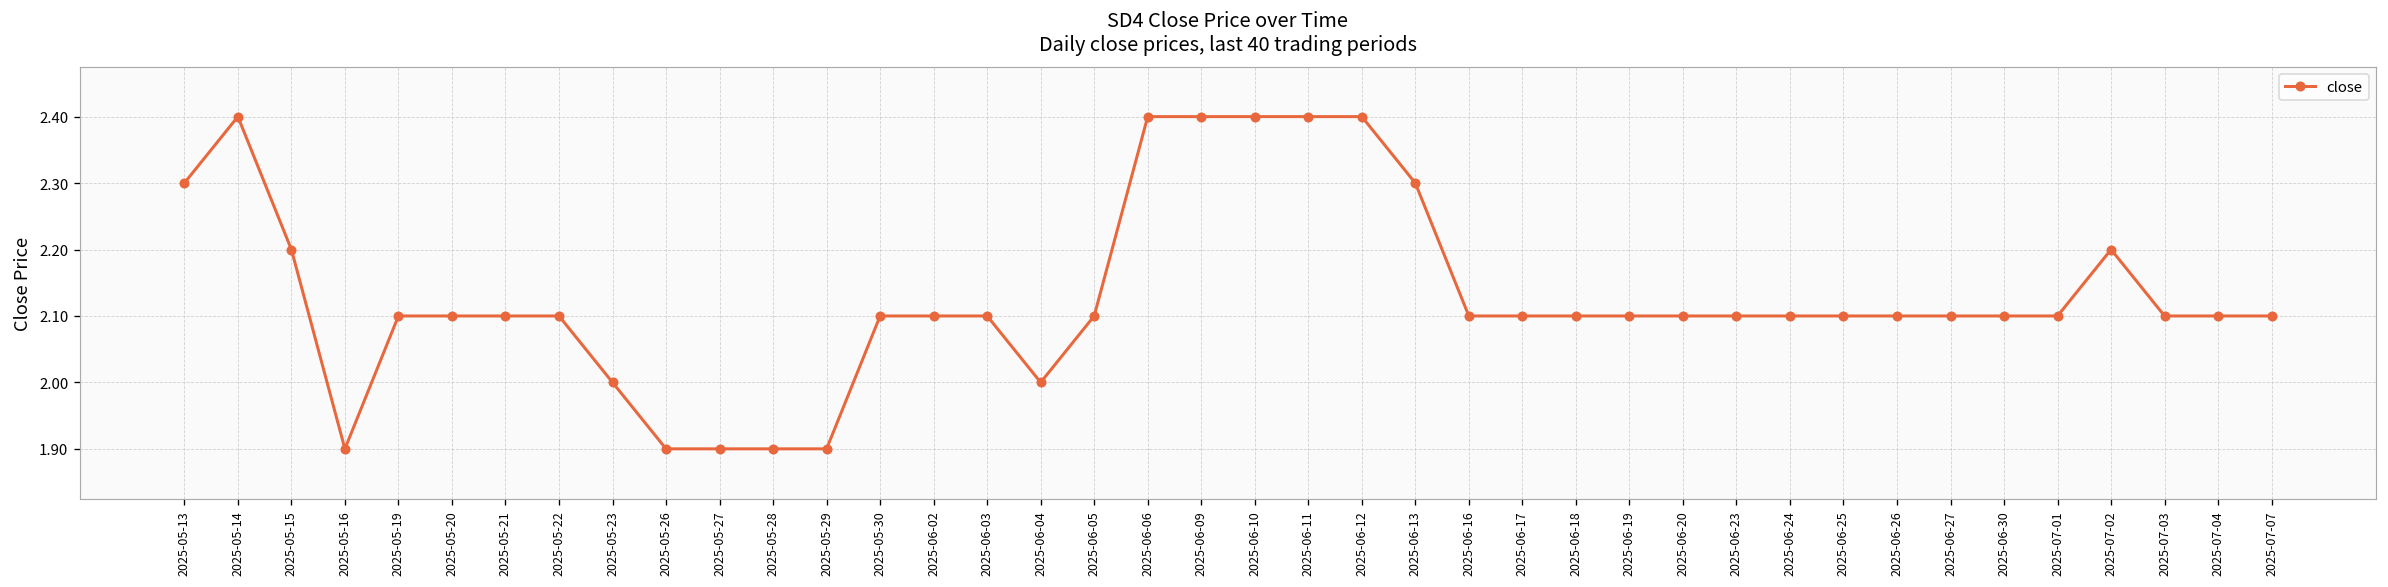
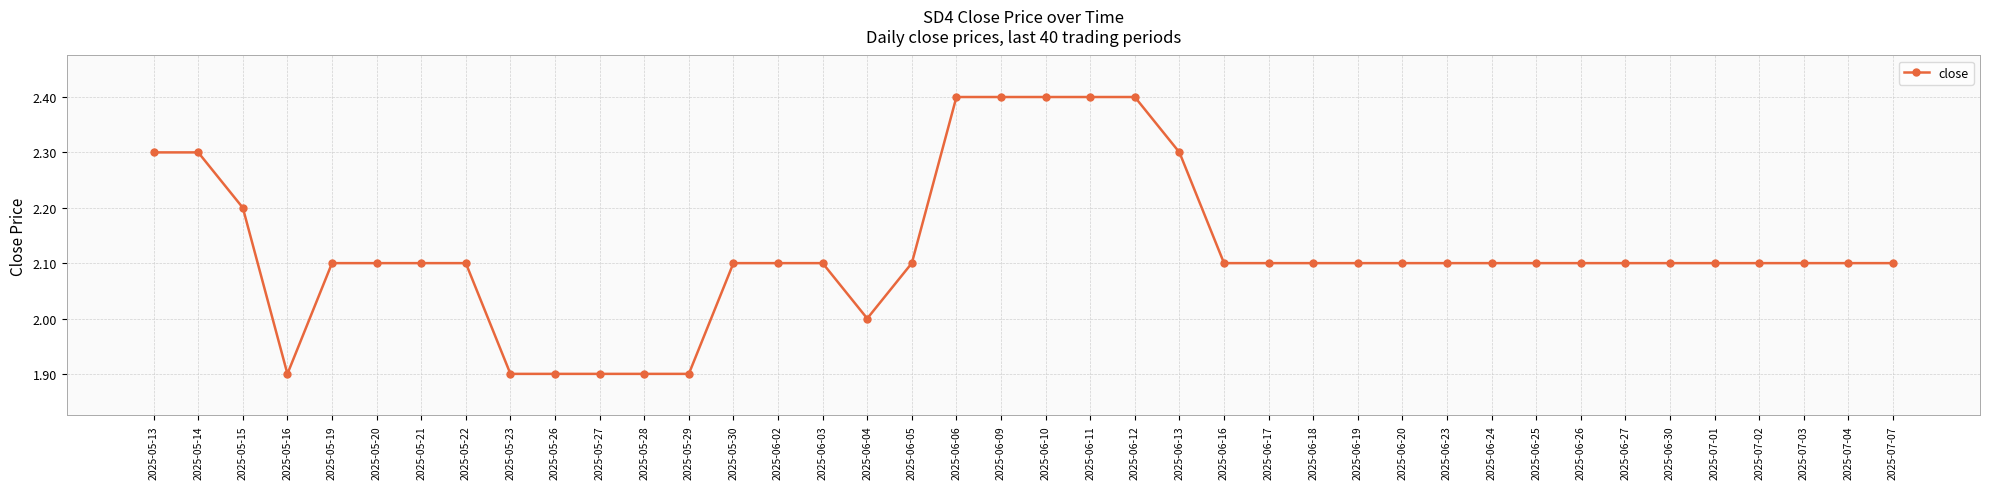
2025-05-14: 2.4 -> 2.3
2025-05-23: 2.0 -> 1.9
2025-07-02: 2.2 -> 2.1
